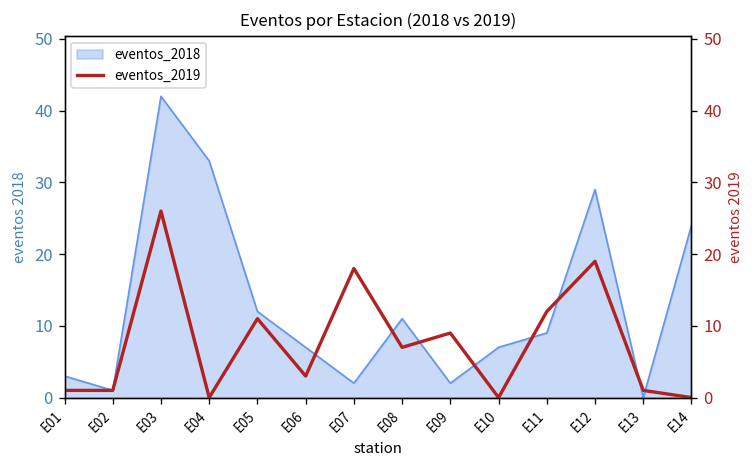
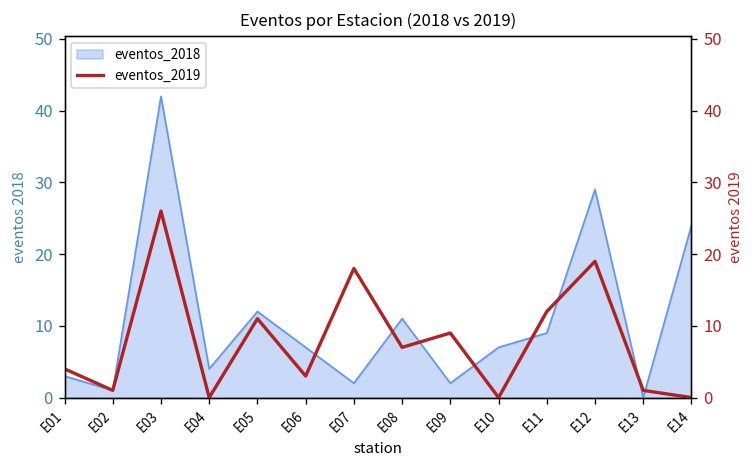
eventos_2018, E04: 33 -> 4
eventos_2019, E01: 1 -> 4
